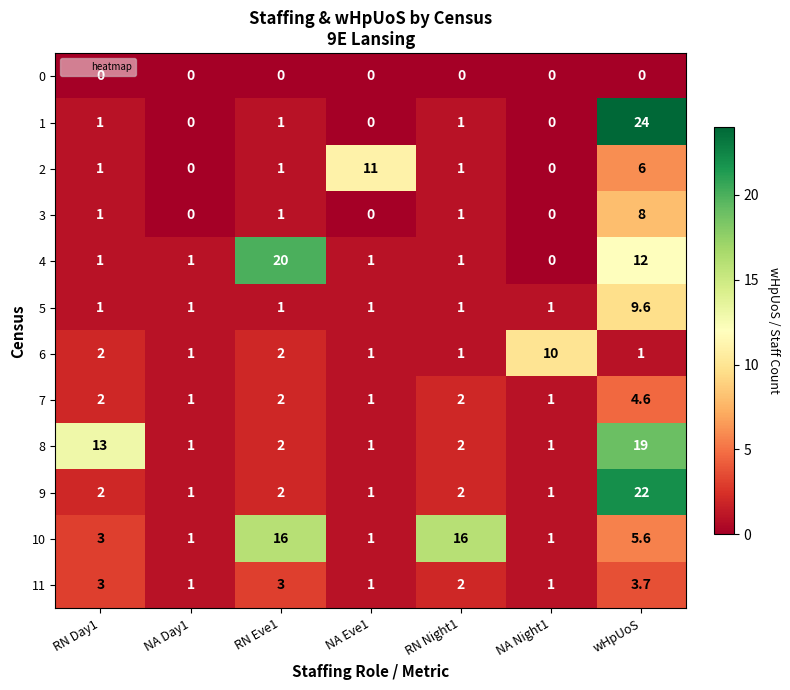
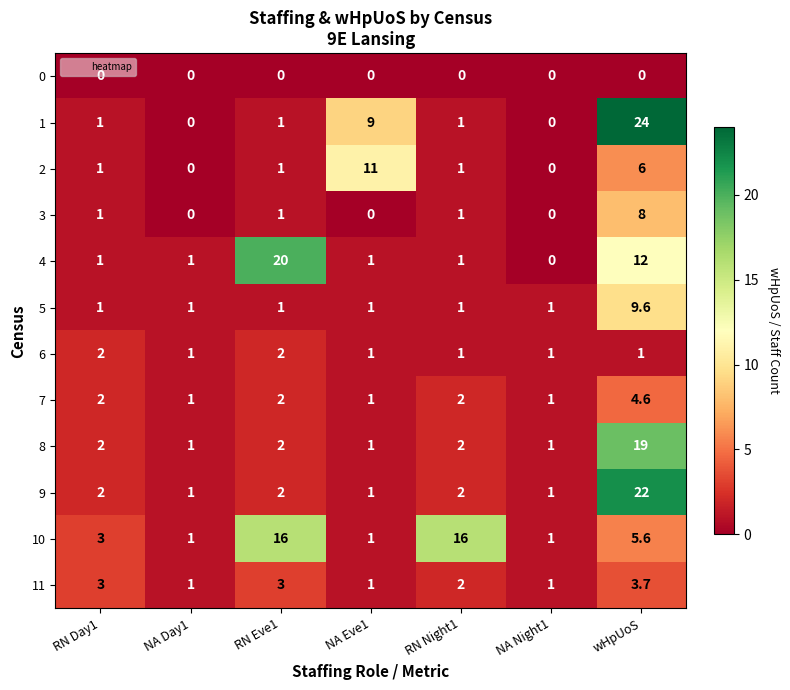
1, NA Eve1: 0 -> 9
6, NA Night1: 10 -> 1
8, RN Day1: 13 -> 2
